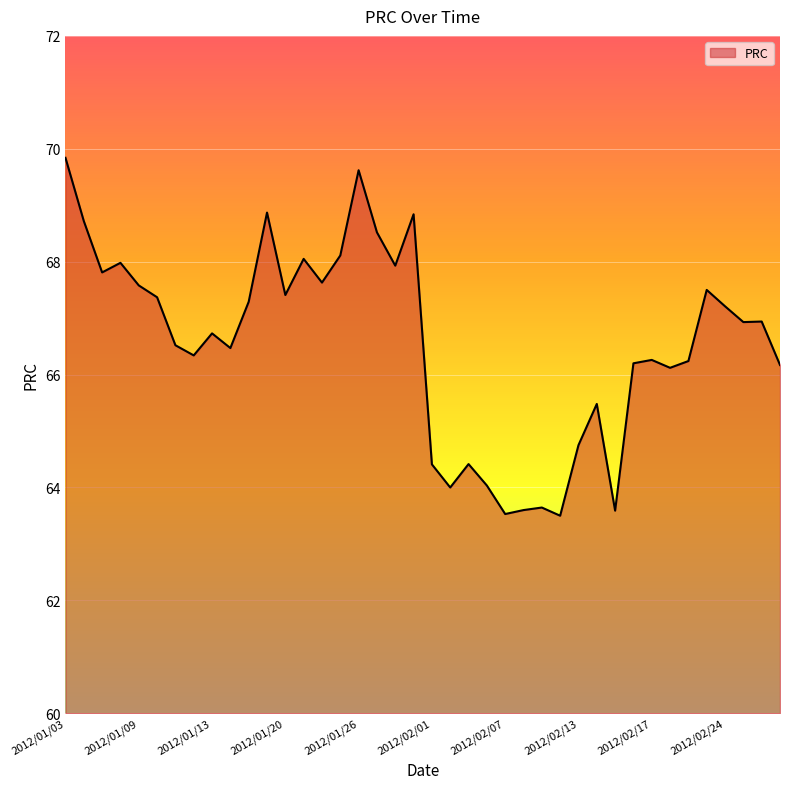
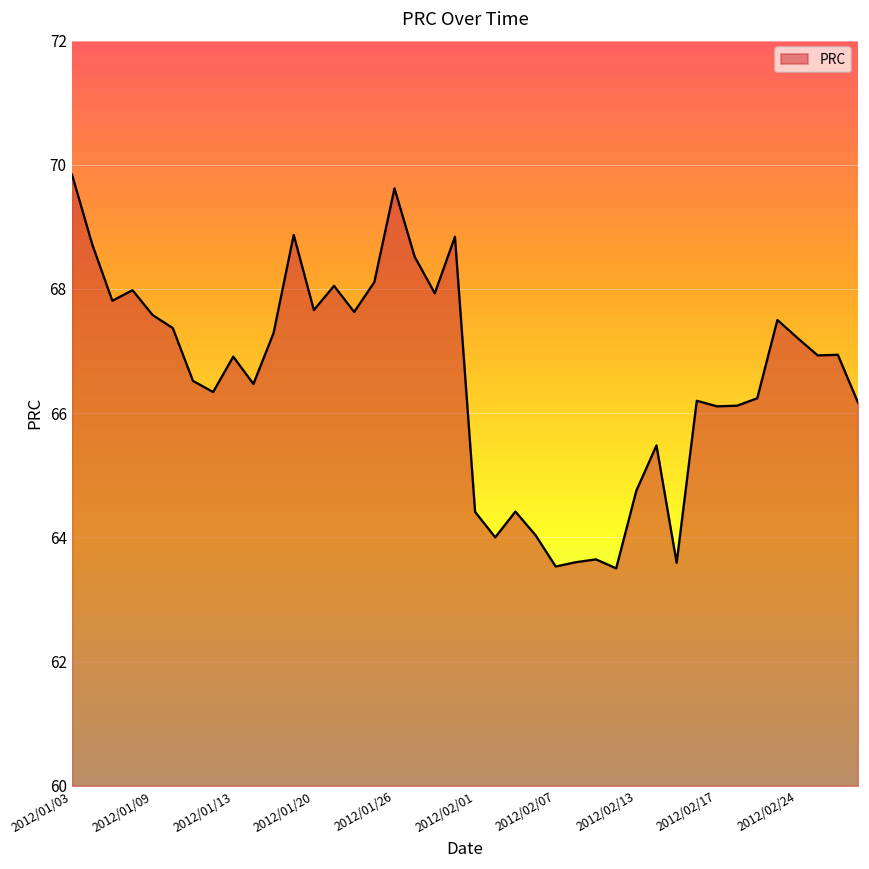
2012/01/13: 66.7 -> 66.9
2012/01/20: 67.4 -> 67.7
2012/02/17: 66.3 -> 66.1
